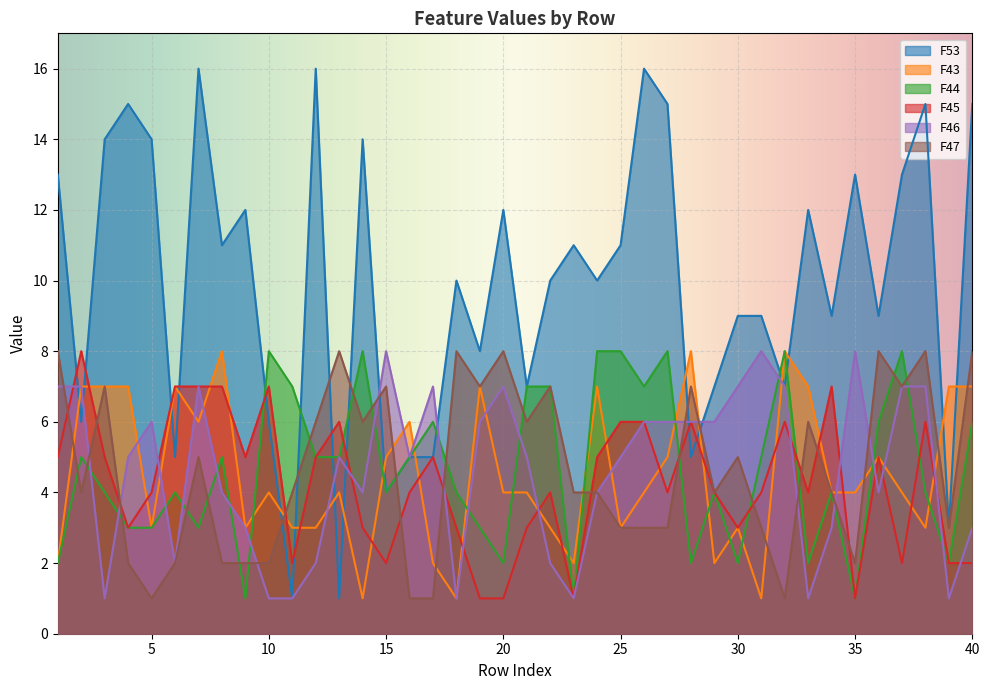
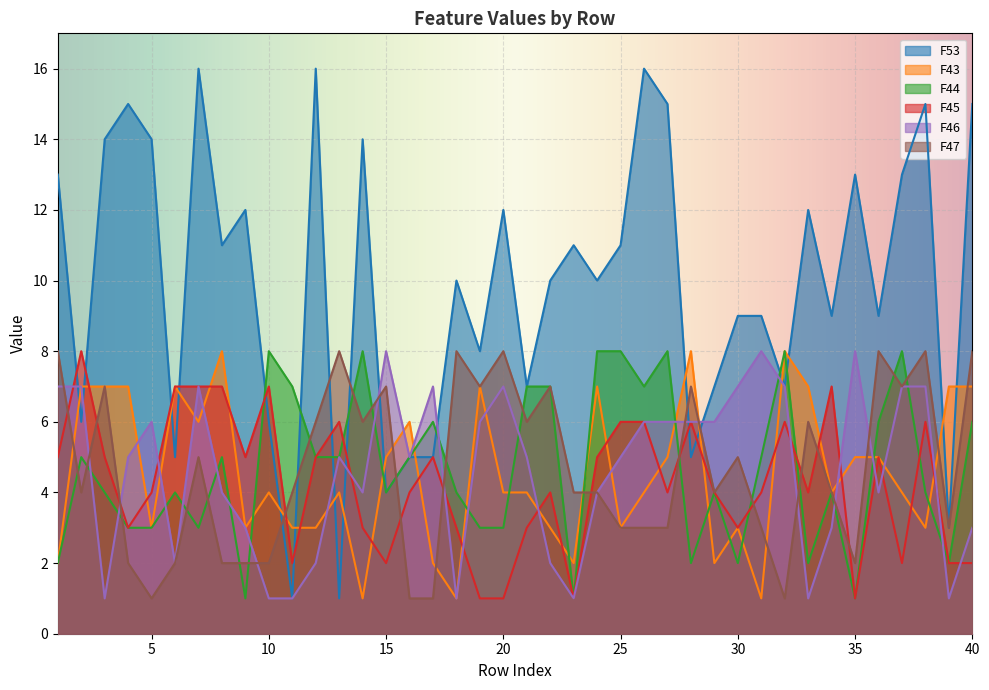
F44, 20: 2 -> 3
F43, 35: 4 -> 5
